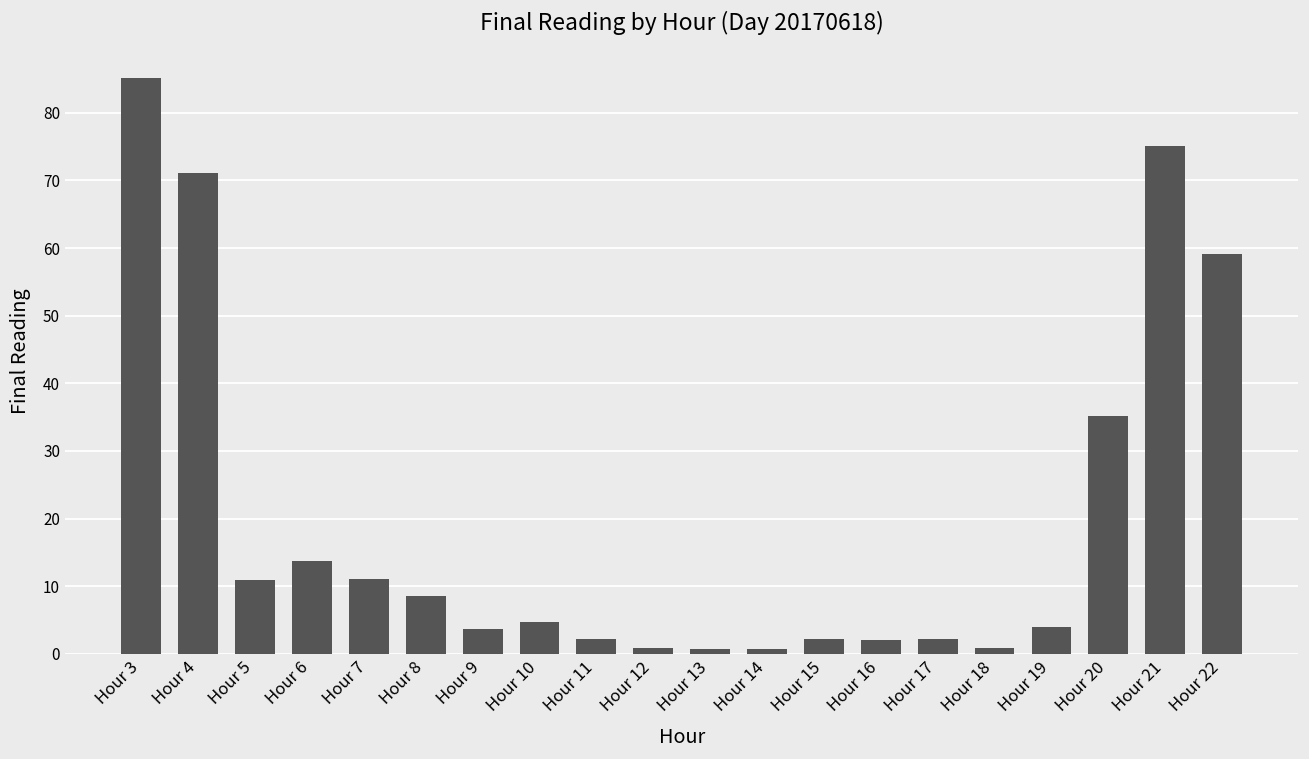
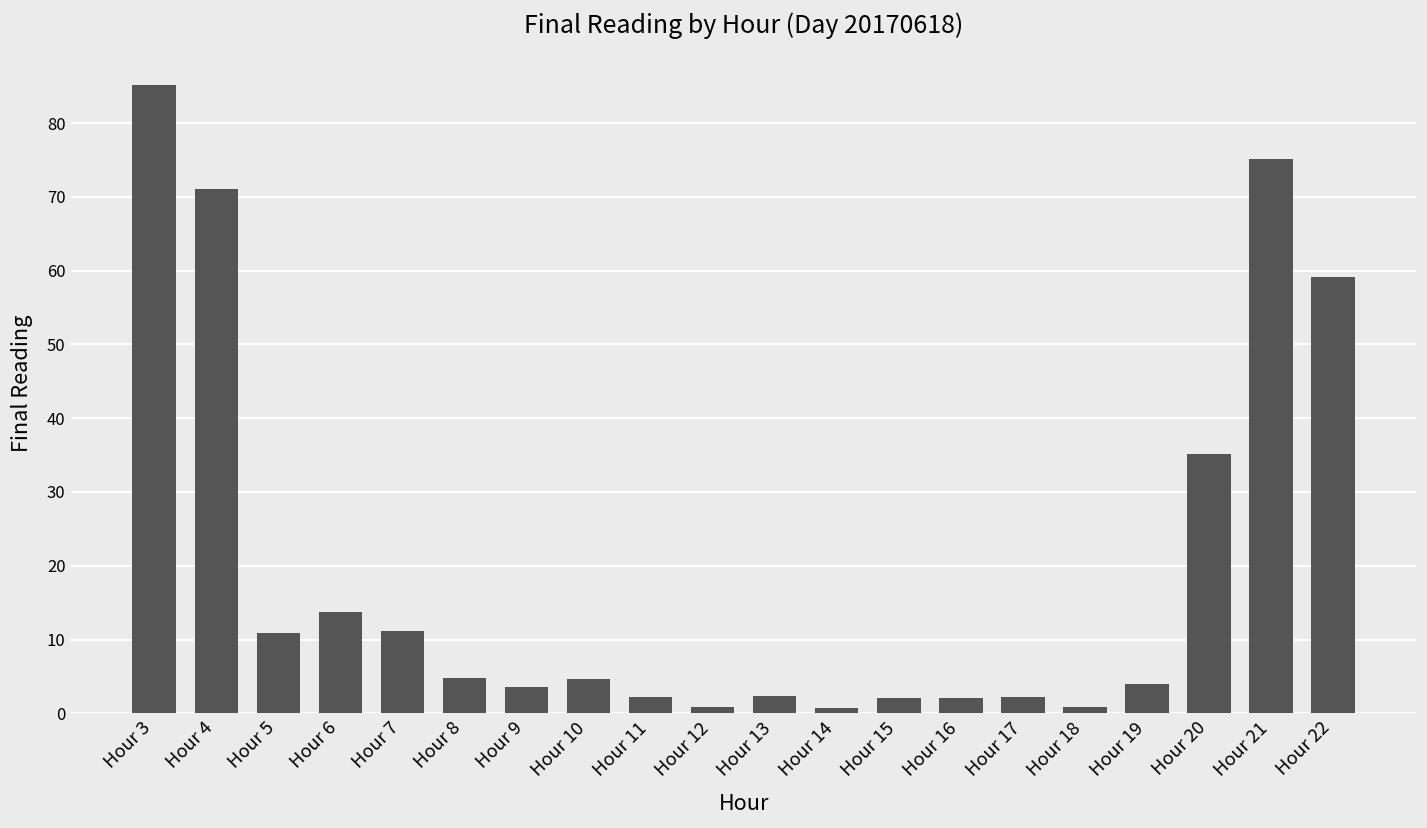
Hour 8: 9 -> 5
Hour 13: 1 -> 2
